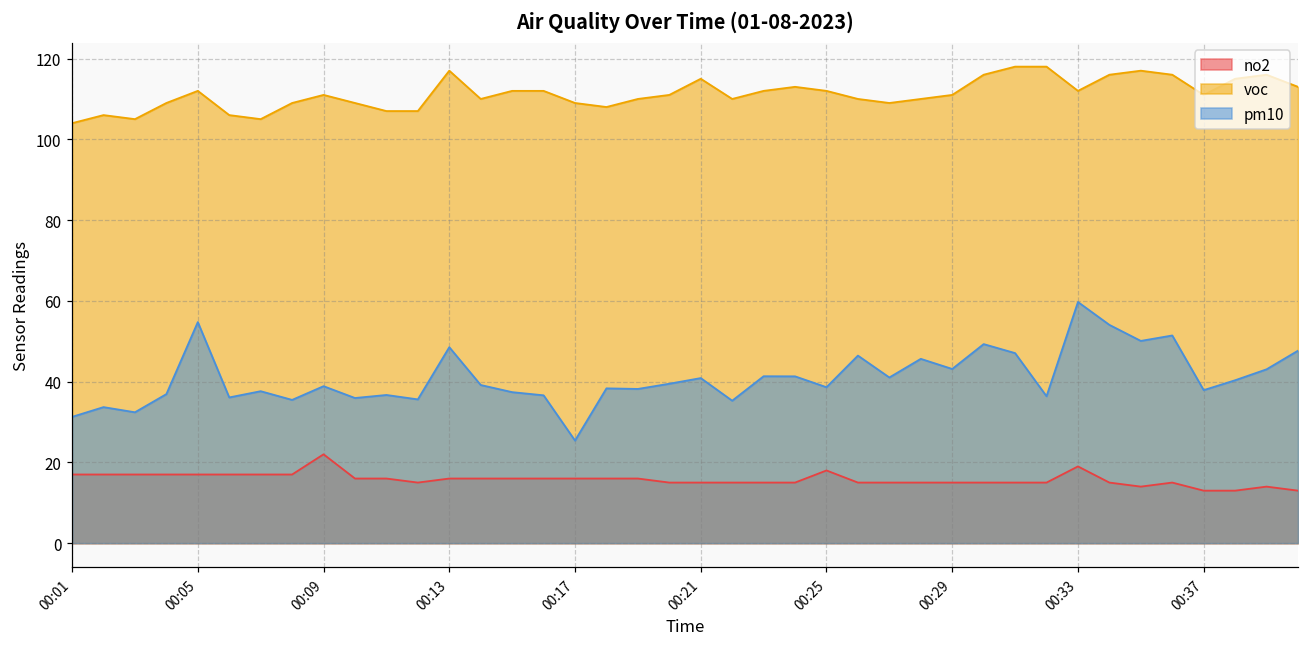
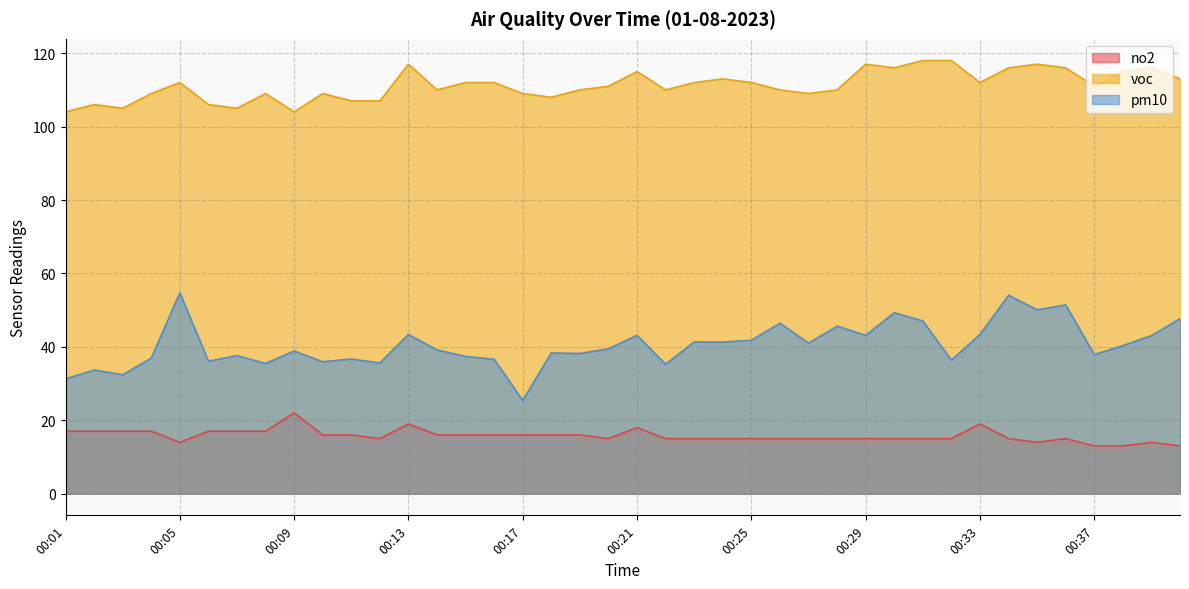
no2, 00:05: 17 -> 14
voc, 00:09: 111 -> 104
no2, 00:13: 16 -> 19
pm10, 00:13: 49 -> 43
no2, 00:21: 15 -> 18
pm10, 00:21: 41 -> 43
no2, 00:25: 18 -> 15
pm10, 00:25: 39 -> 42
voc, 00:29: 111 -> 117
pm10, 00:33: 60 -> 43
